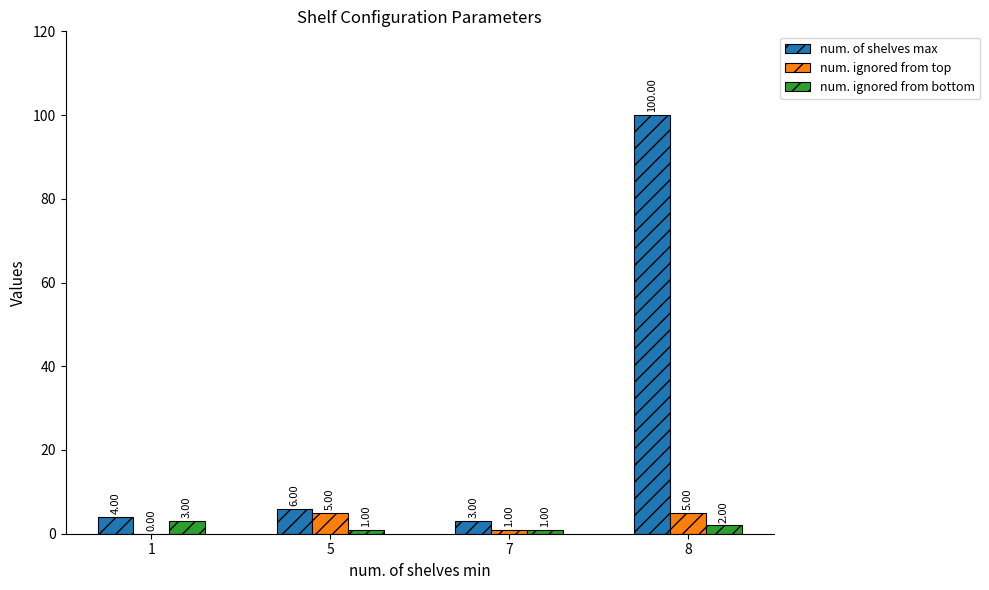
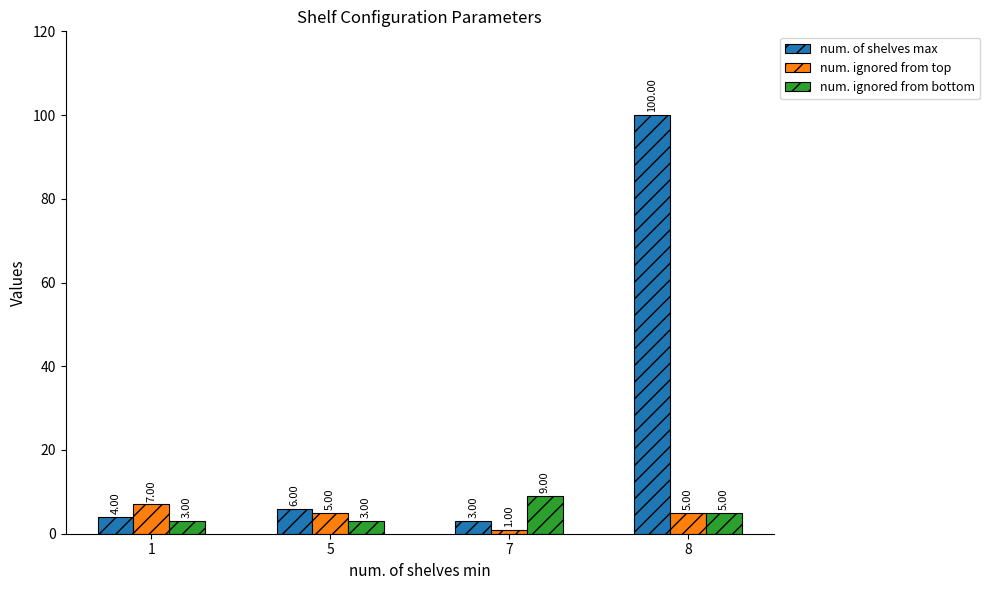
num. ignored from top, 1: 0.00 -> 7.00
num. ignored from bottom, 5: 1.00 -> 3.00
num. ignored from bottom, 7: 1.00 -> 9.00
num. ignored from bottom, 8: 2.00 -> 5.00
